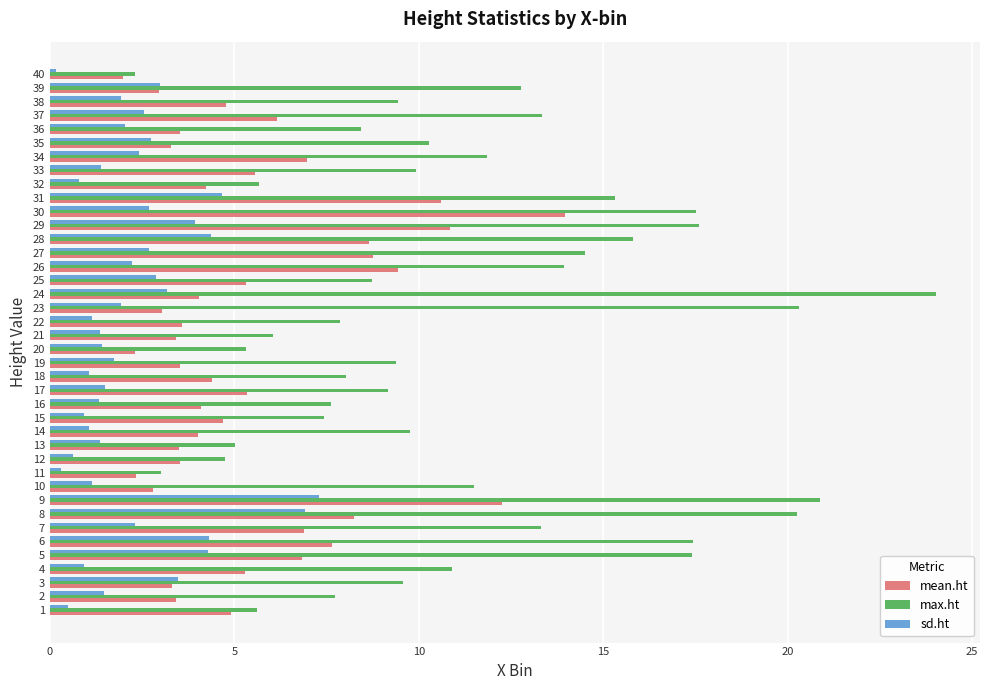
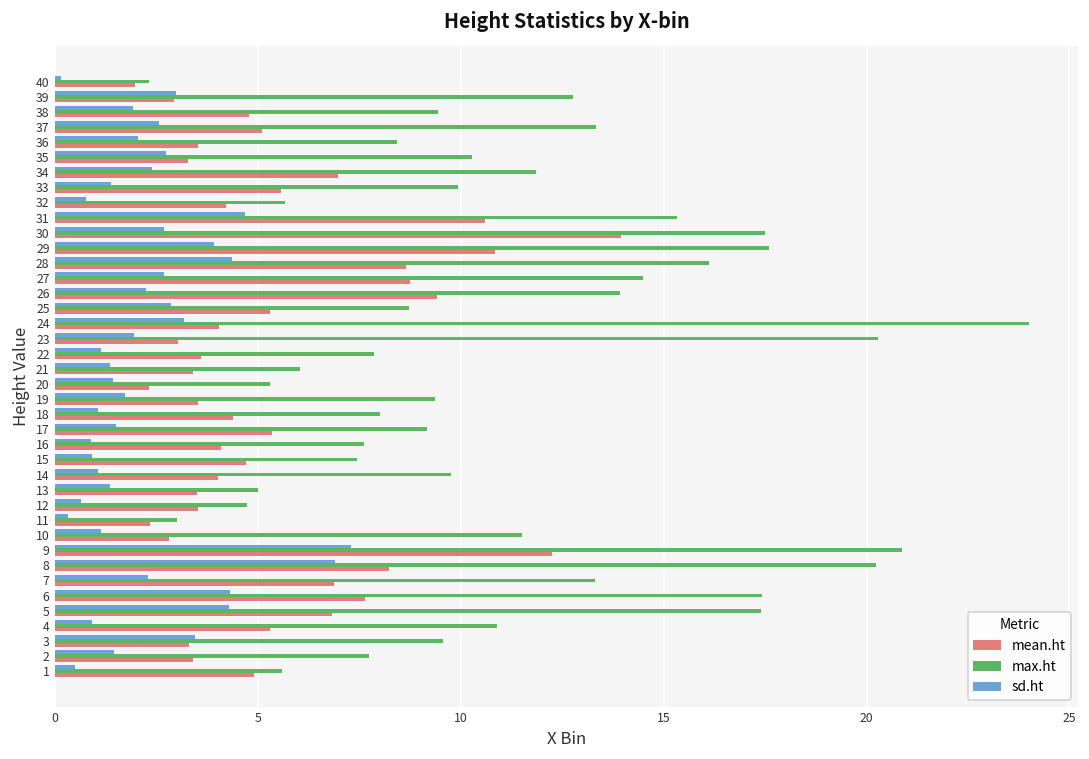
mean.ht, 37: 6.2 -> 5.1
max.ht, 28: 15.8 -> 16.1
sd.ht, 16: 1.3 -> 0.9
